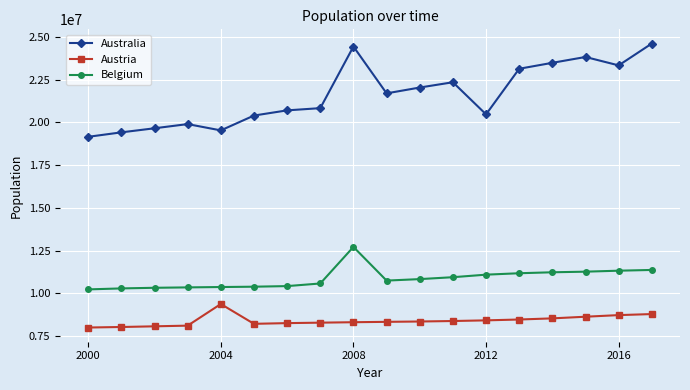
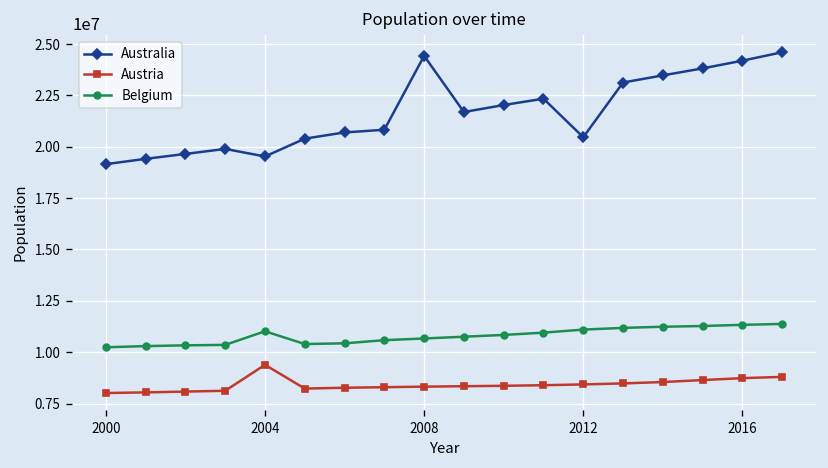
Belgium, 2004: 10400000 -> 11000000
Belgium, 2008: 12700000 -> 10700000
Australia, 2016: 23300000 -> 24200000
